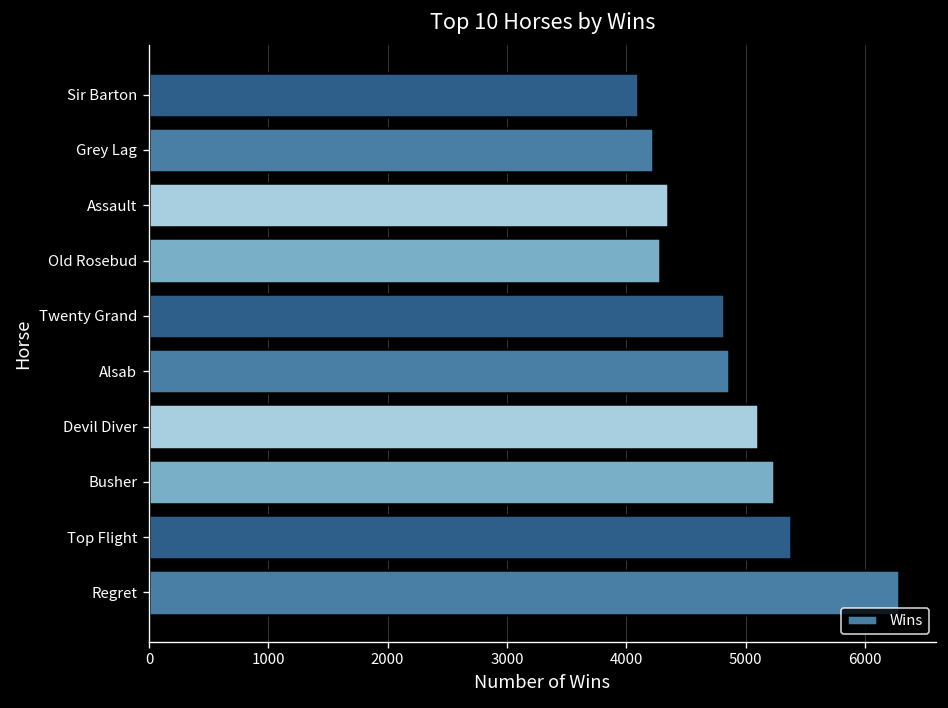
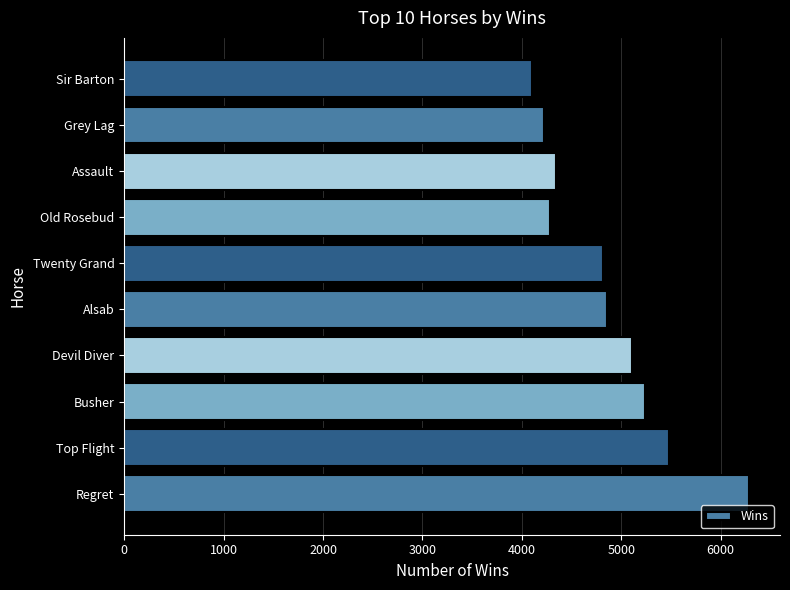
Top Flight: 5400 -> 5500
